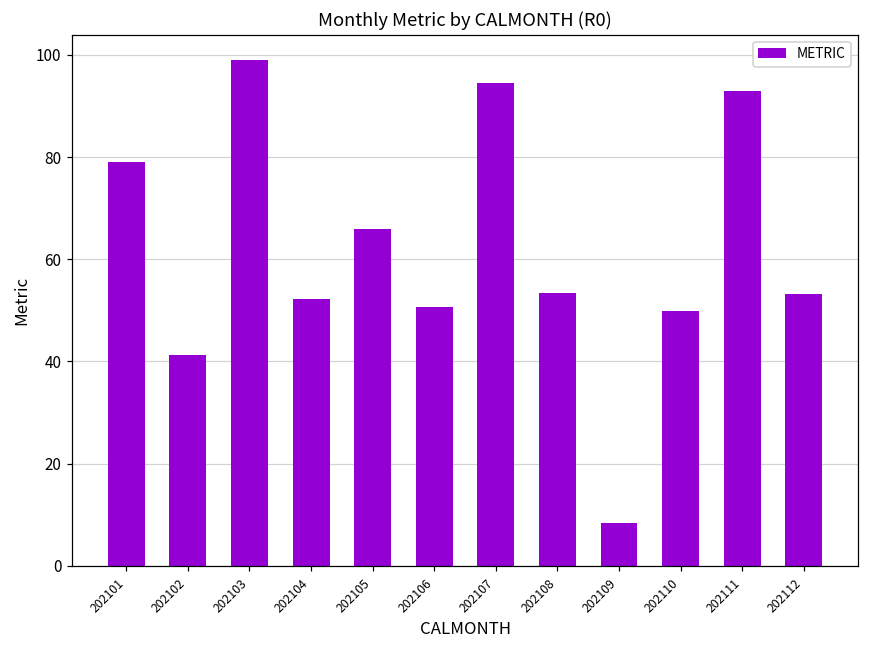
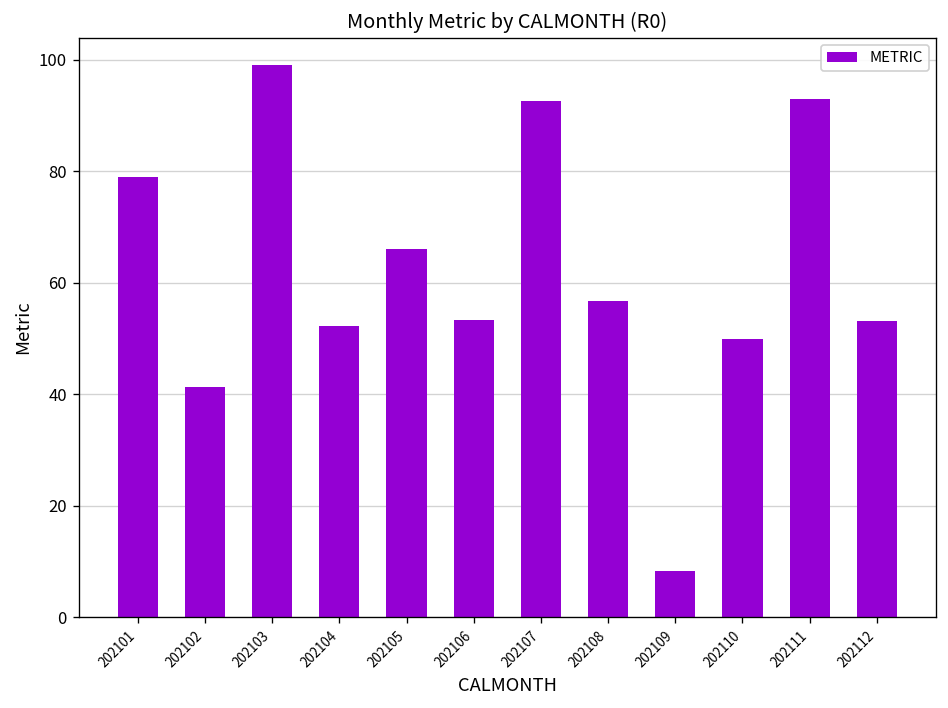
202106: 51 -> 53
202107: 94 -> 93
202108: 53 -> 57
